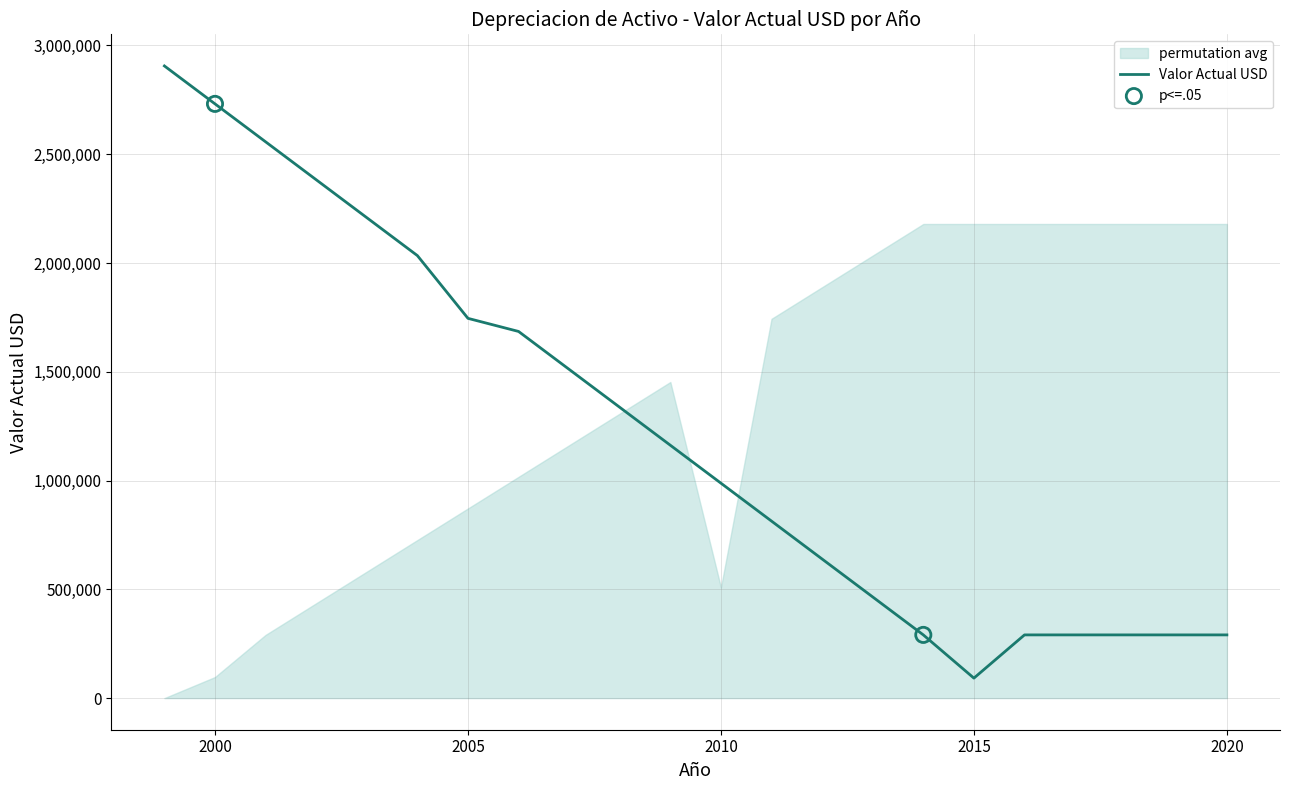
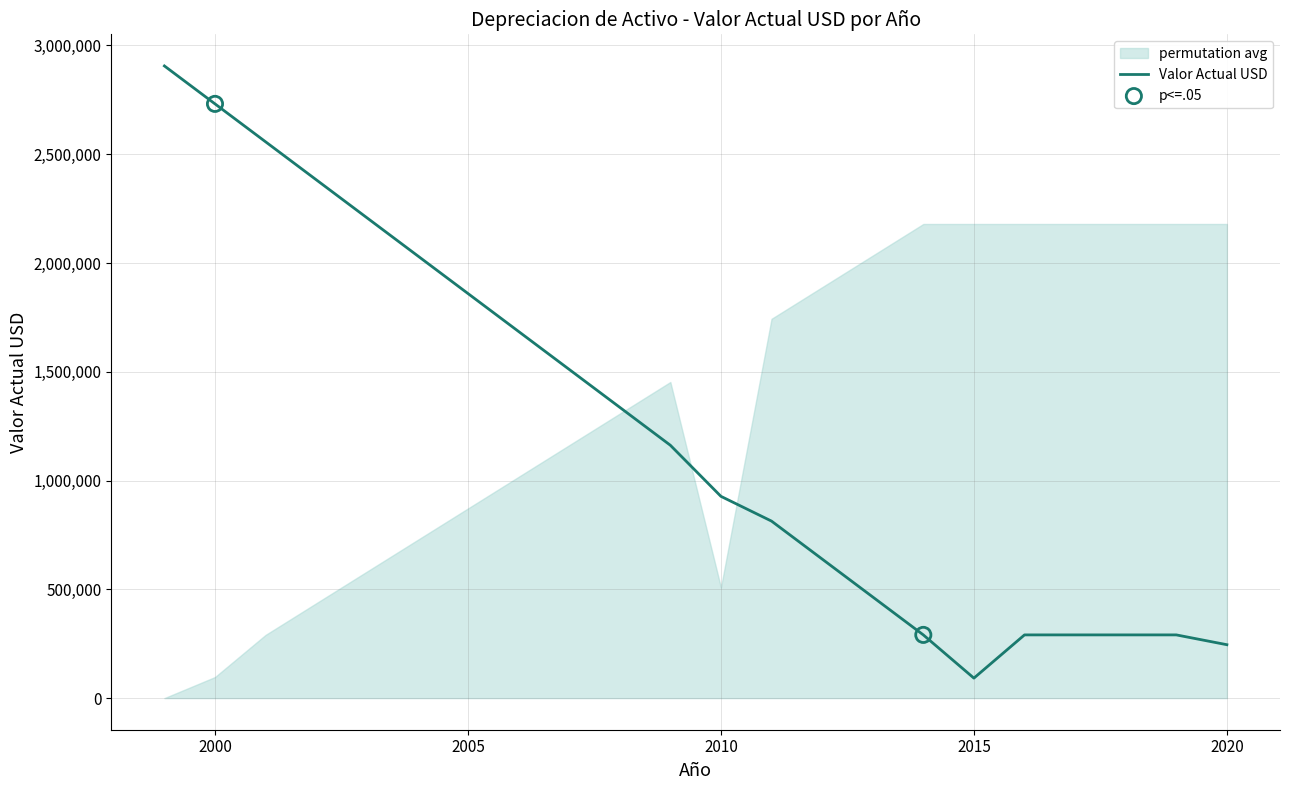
Valor Actual USD, 2005: 1,750,000 -> 1,860,000
Valor Actual USD, 2010: 990,000 -> 930,000
Valor Actual USD, 2020: 290,000 -> 250,000
